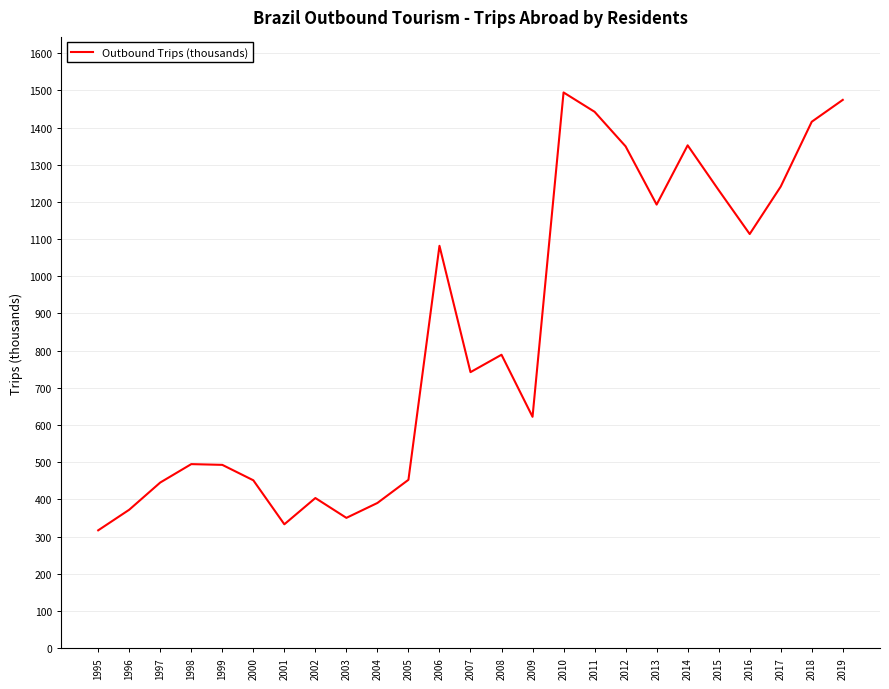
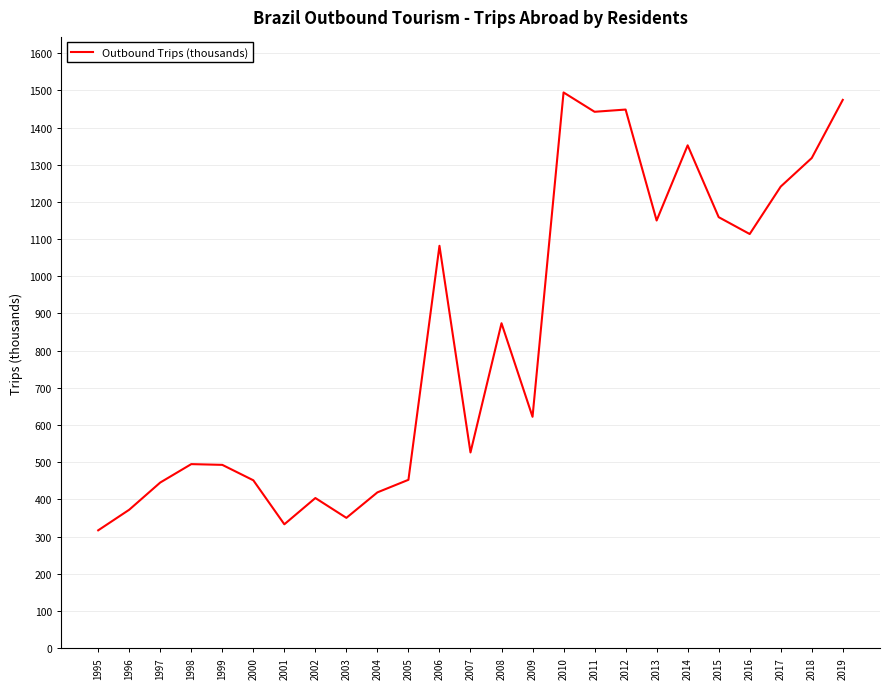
2004: 390 -> 420
2007: 740 -> 530
2008: 790 -> 870
2012: 1350 -> 1450
2013: 1190 -> 1150
2015: 1230 -> 1160
2018: 1420 -> 1320
